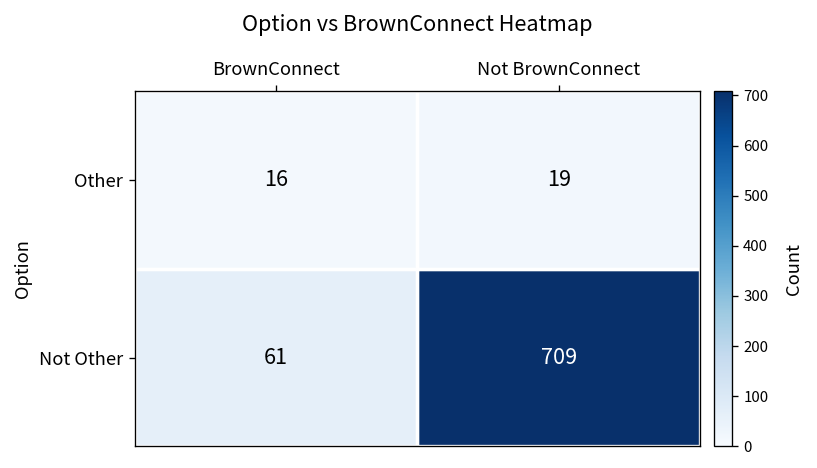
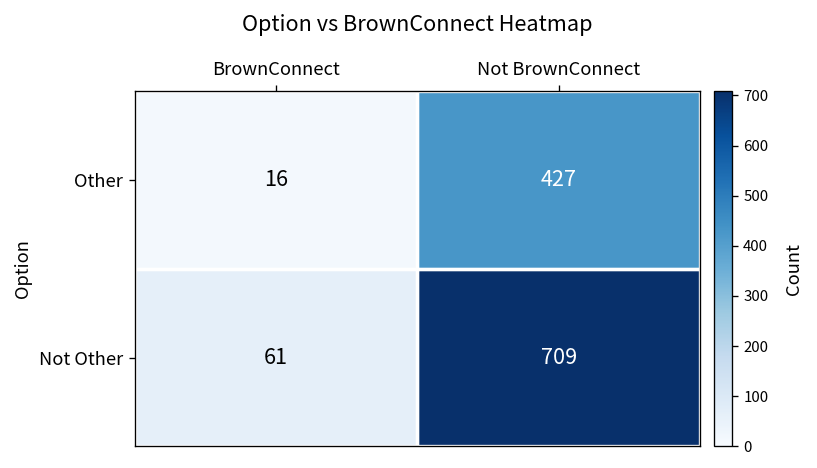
Other, Not BrownConnect: 19 -> 427
